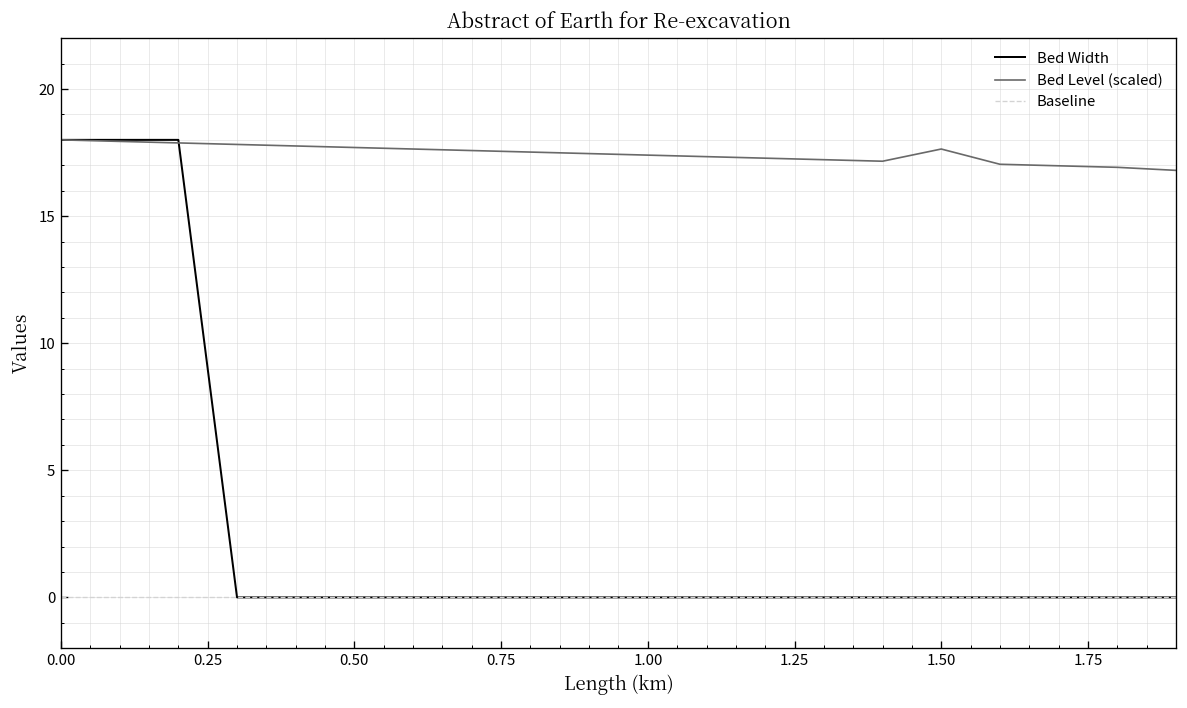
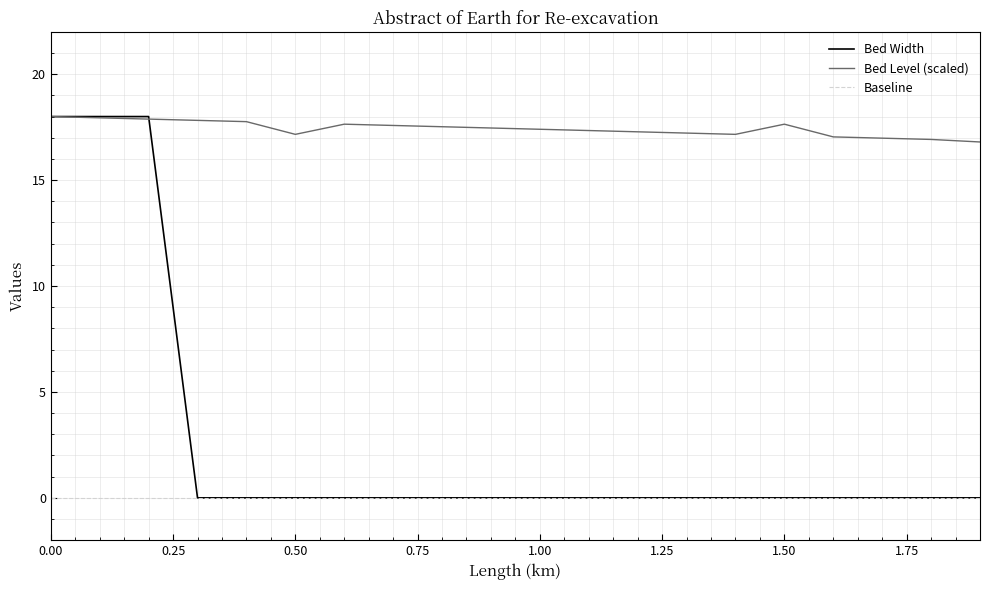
Bed Level (scaled), 0.50: 17.7 -> 17.2
